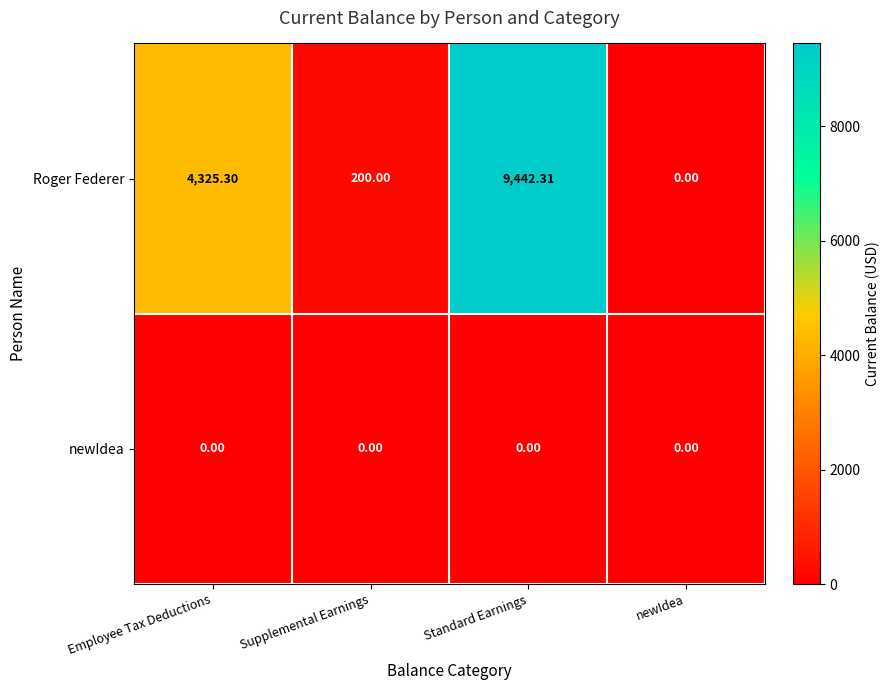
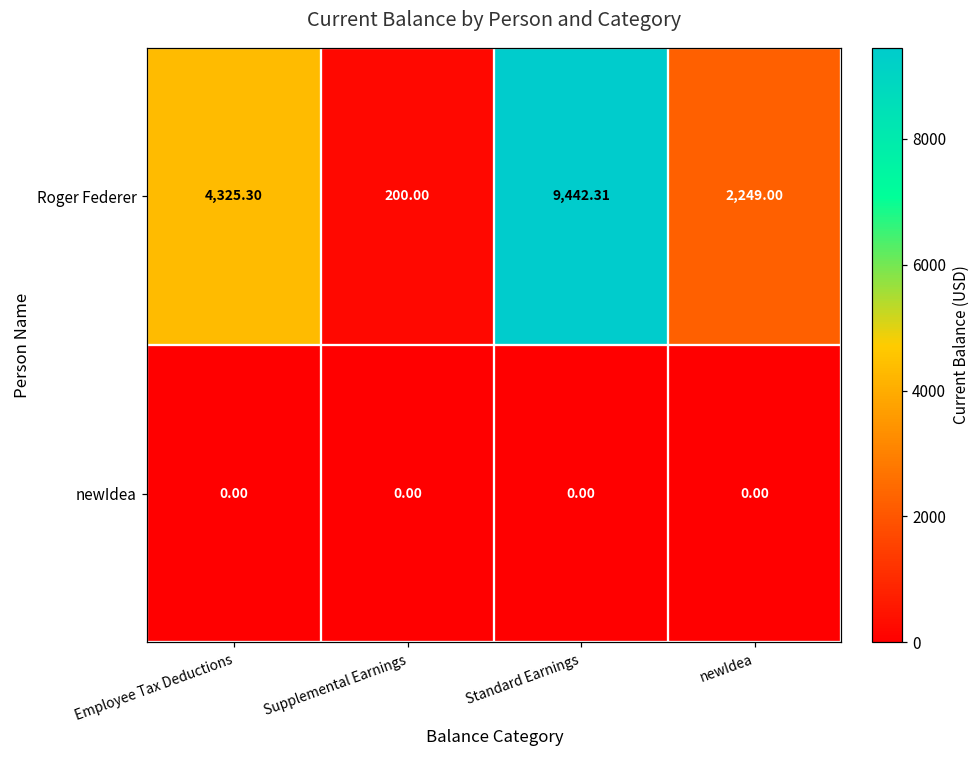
Roger Federer, newIdea: 0.00 -> 2,249.00
